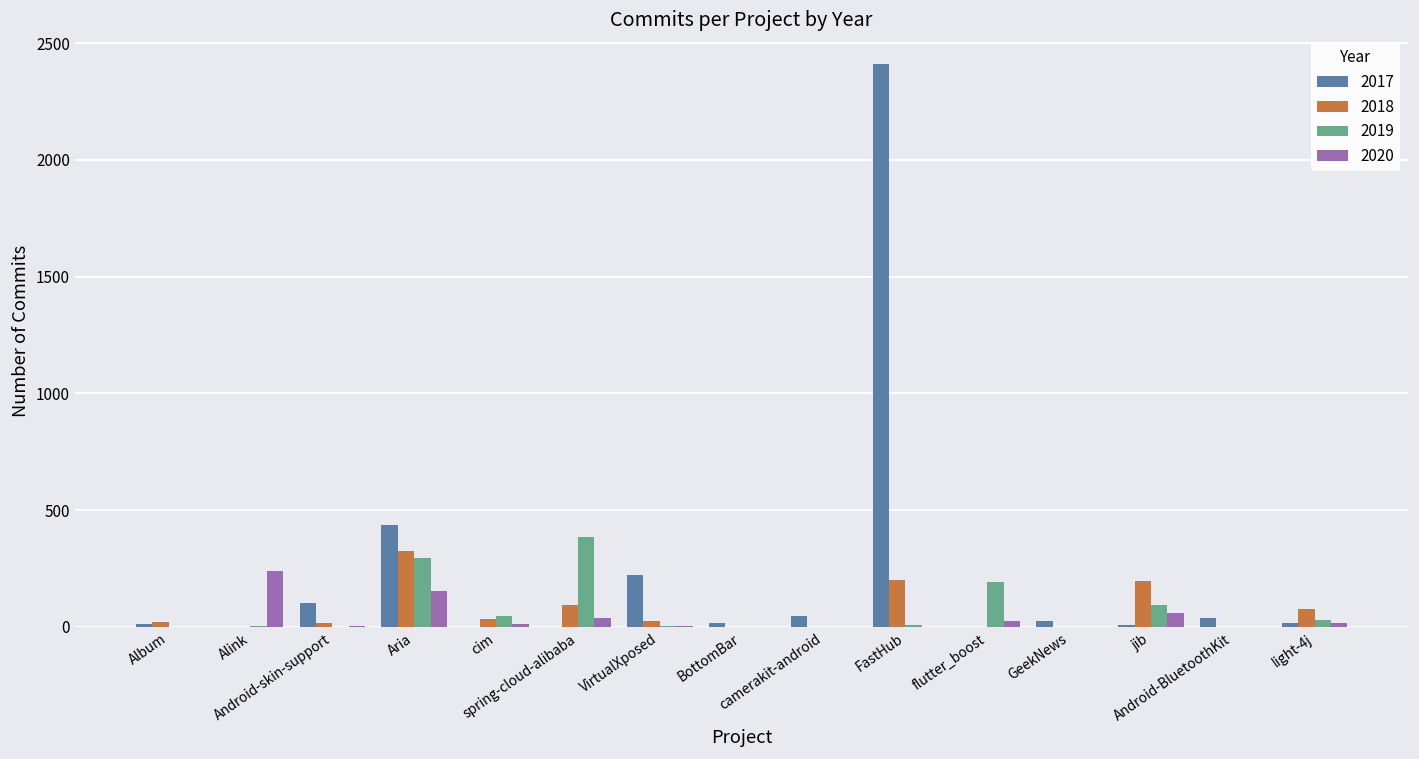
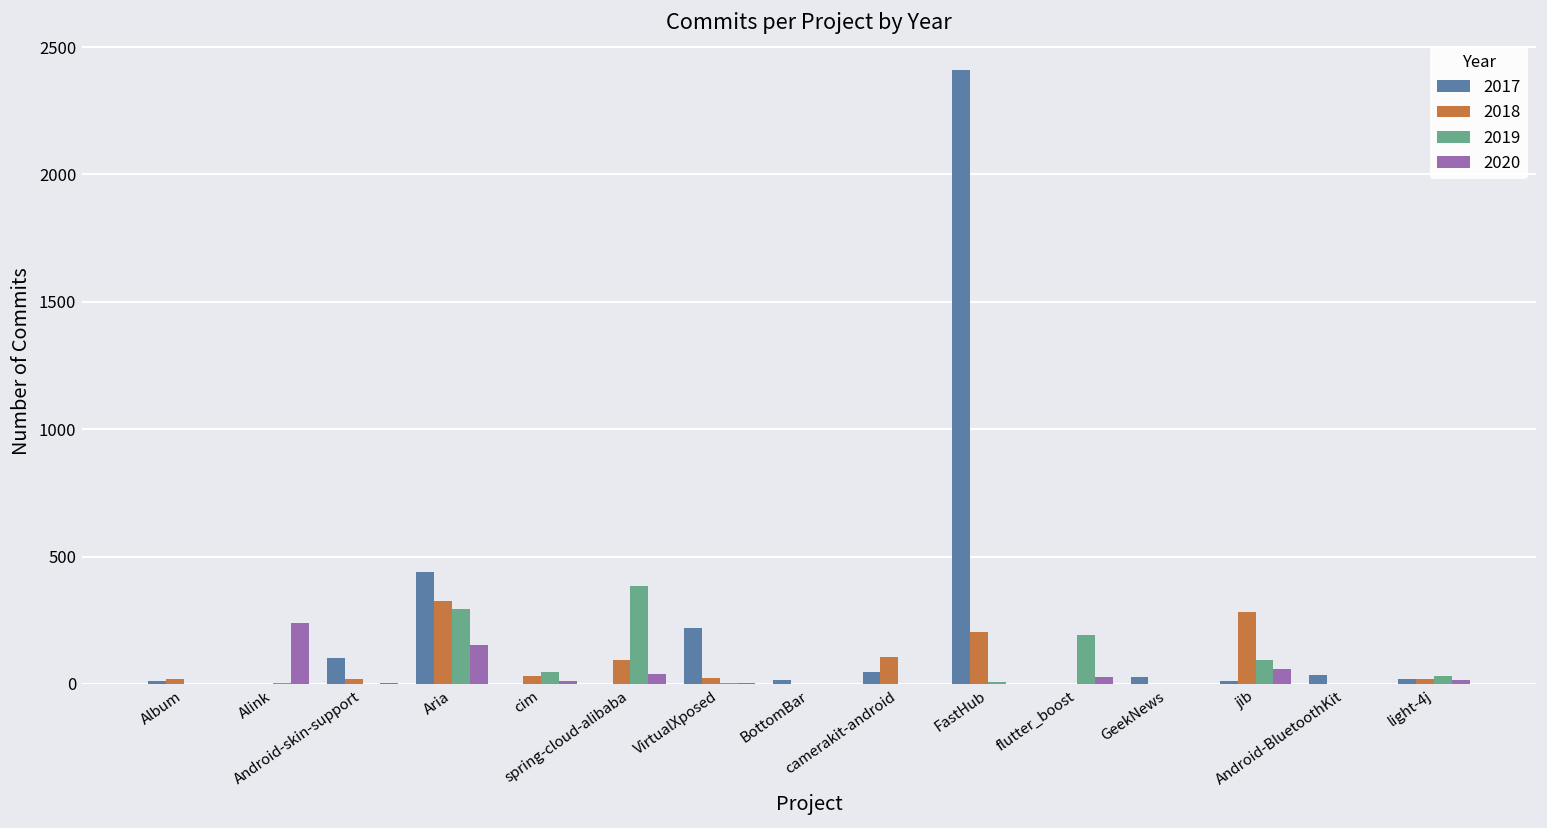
2018, camerakit-android: 0 -> 110
2018, jib: 200 -> 280
2018, light-4j: 80 -> 20
